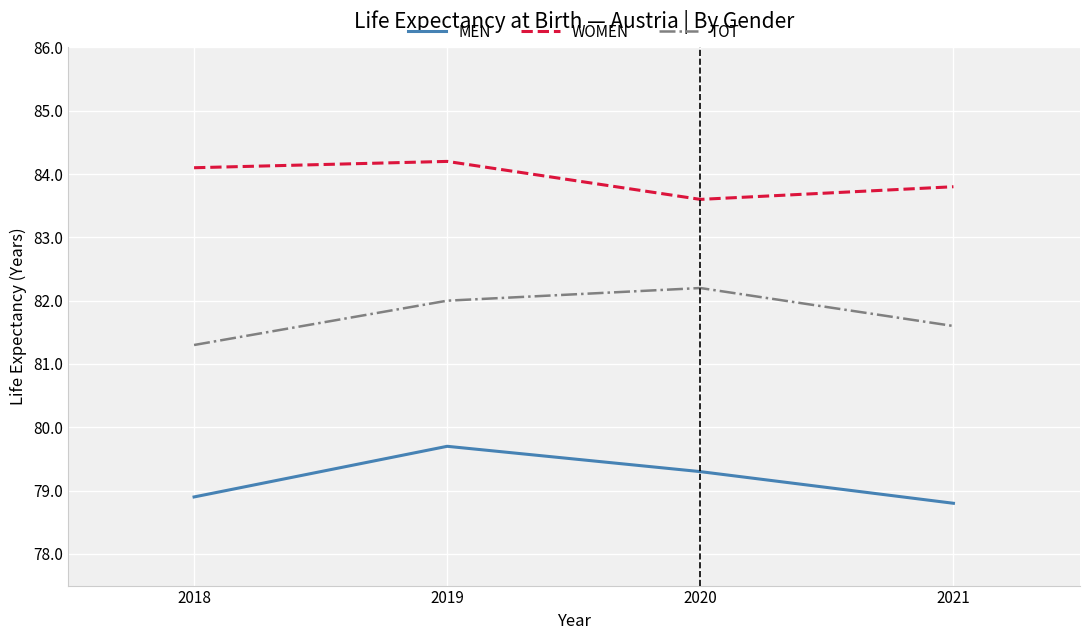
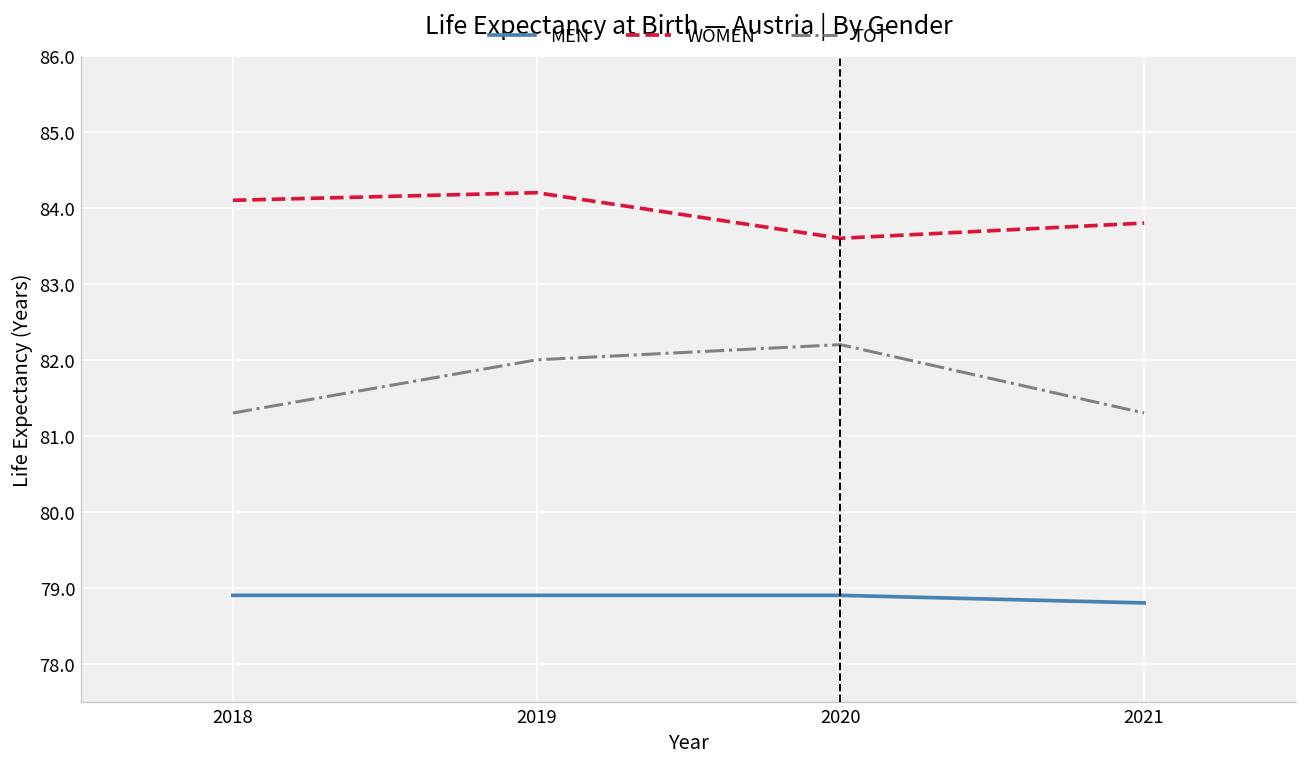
MEN, 2019: 79.7 -> 78.9
MEN, 2020: 79.3 -> 78.9
TOT, 2021: 81.6 -> 81.3
